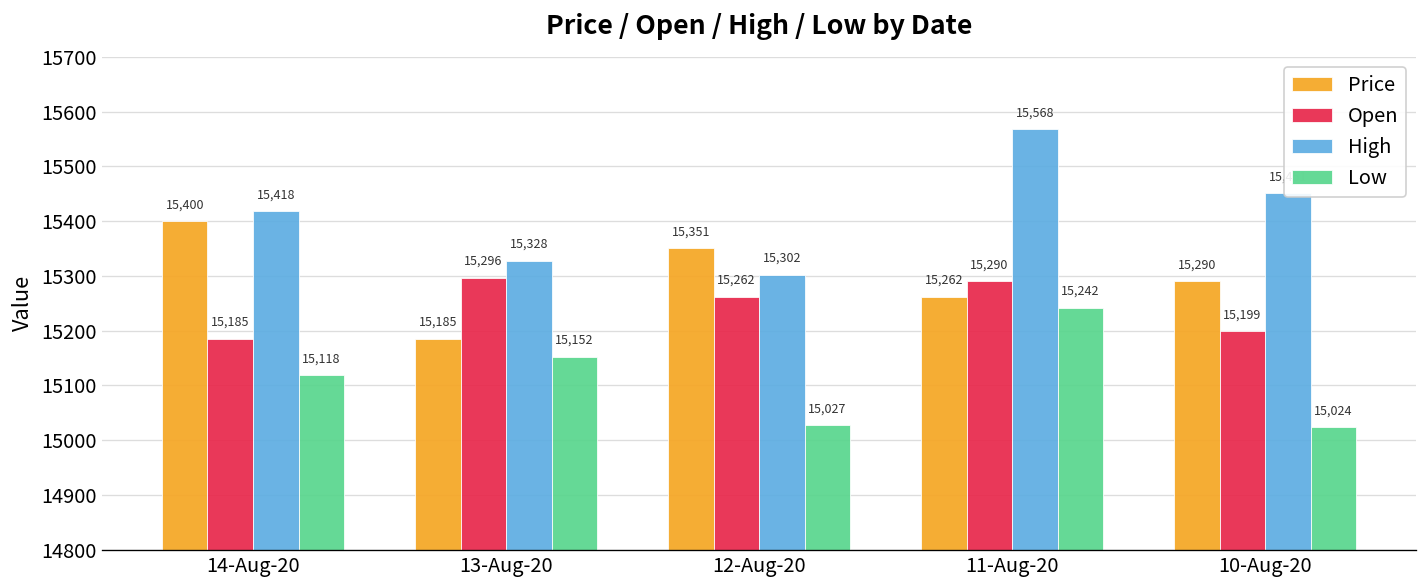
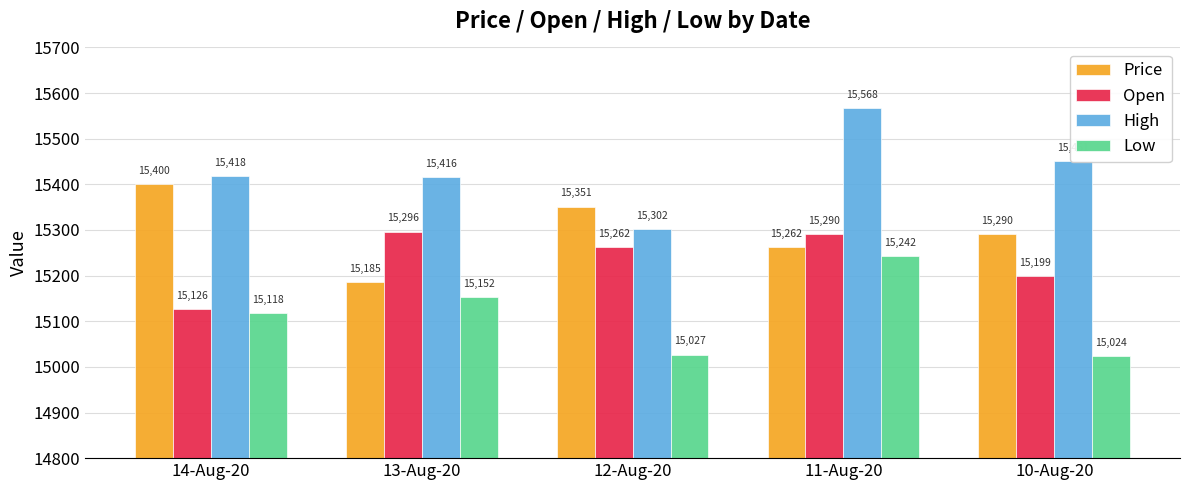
Open, 14-Aug-20: 15,185 -> 15,126
High, 13-Aug-20: 15,328 -> 15,416
